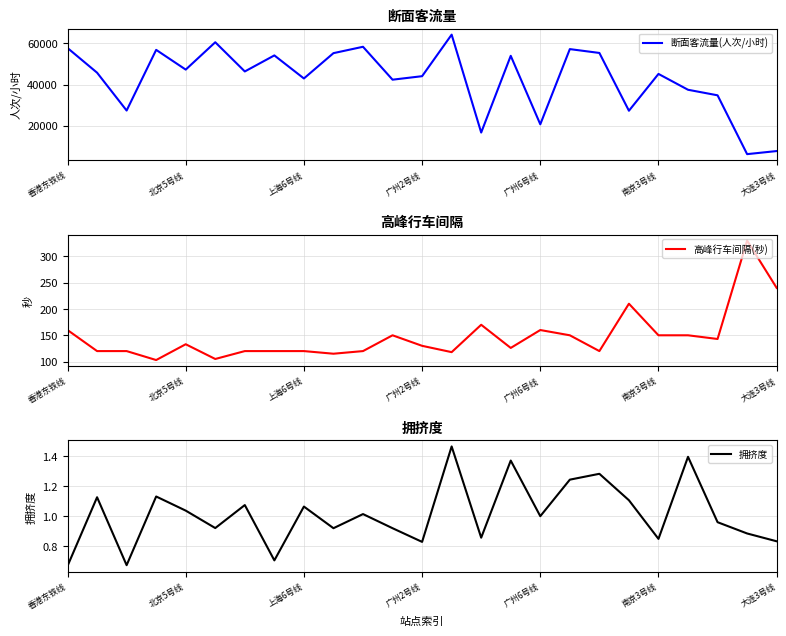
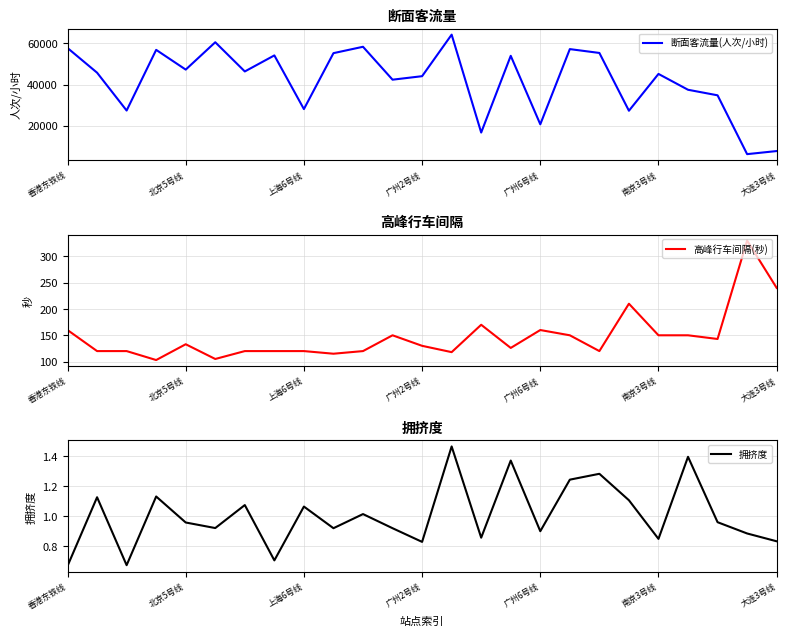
断面客流量, 上海6号线: 43000 -> 28000
拥挤度, 北京5号线: 1.04 -> 0.96
拥挤度, 广州6号线: 1.0 -> 0.9
